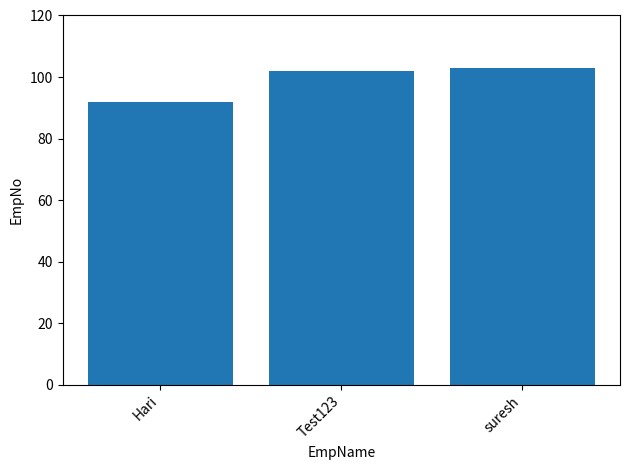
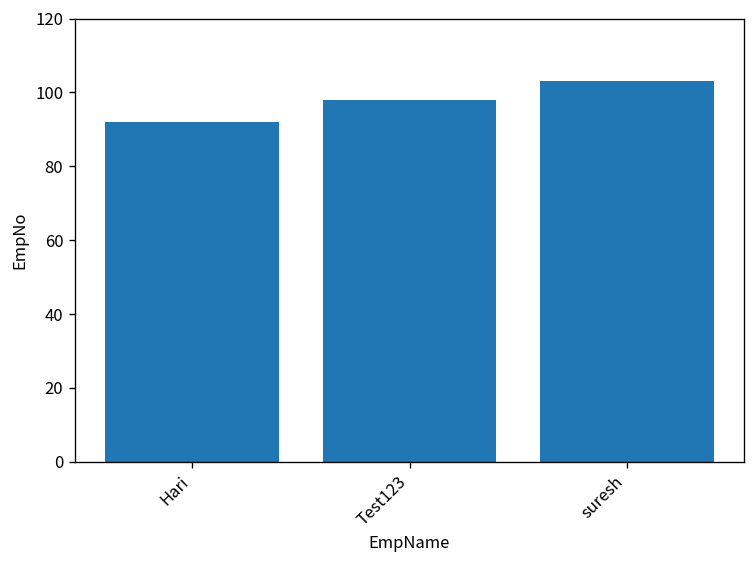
Test123: 102 -> 98
